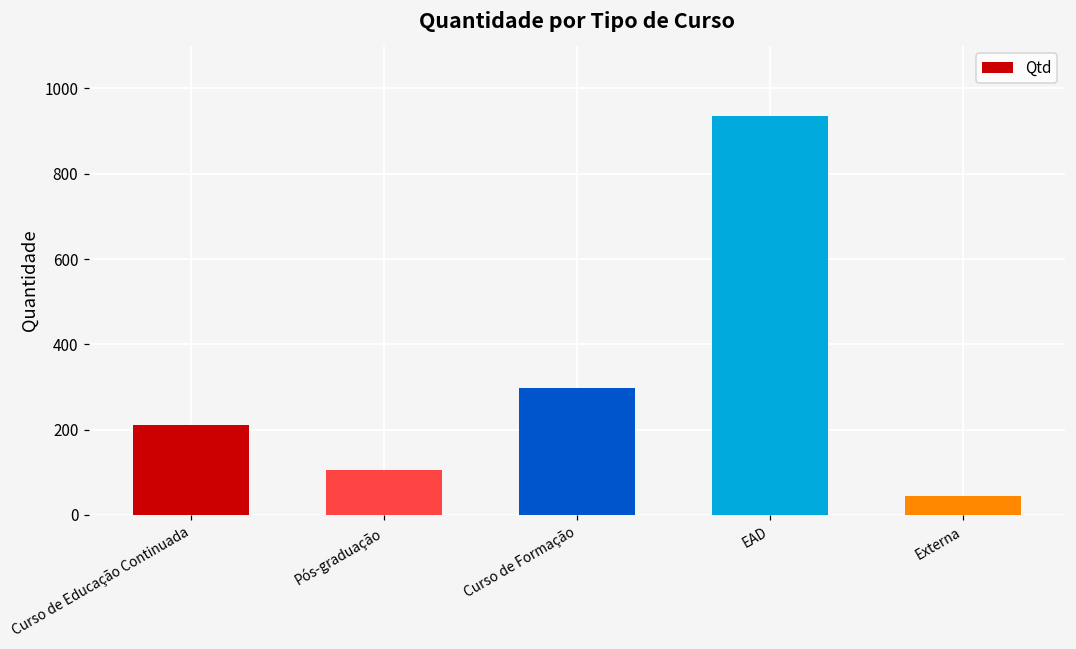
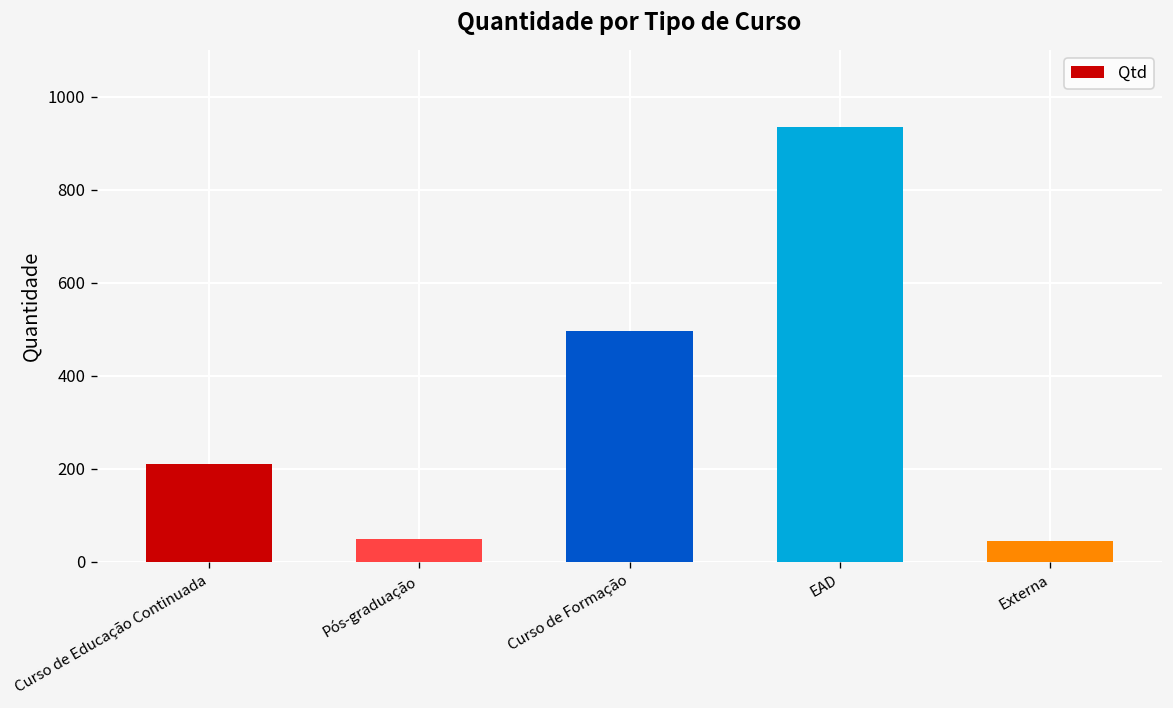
Pós-graduação: 110 -> 50
Curso de Formação: 300 -> 500
